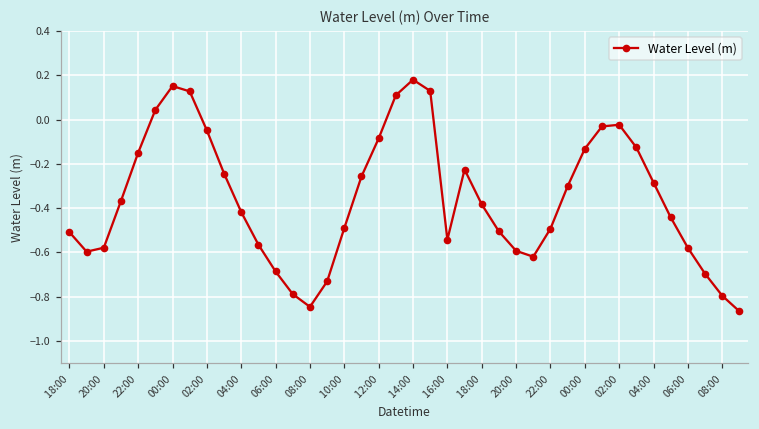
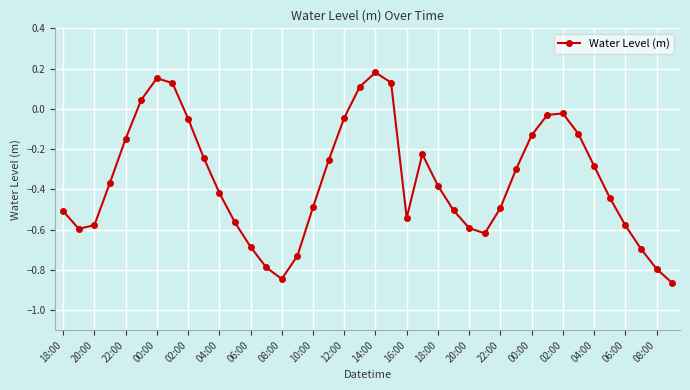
12:00: -0.08 -> -0.04
